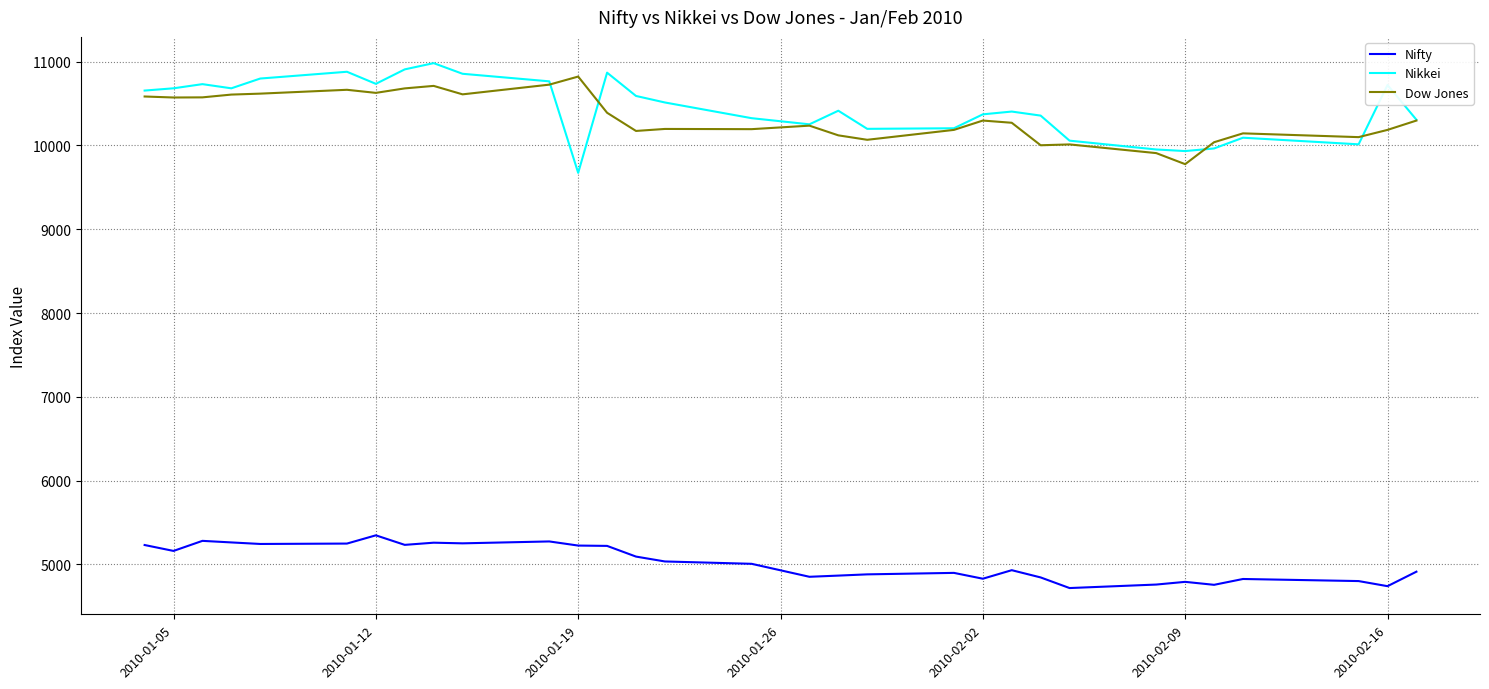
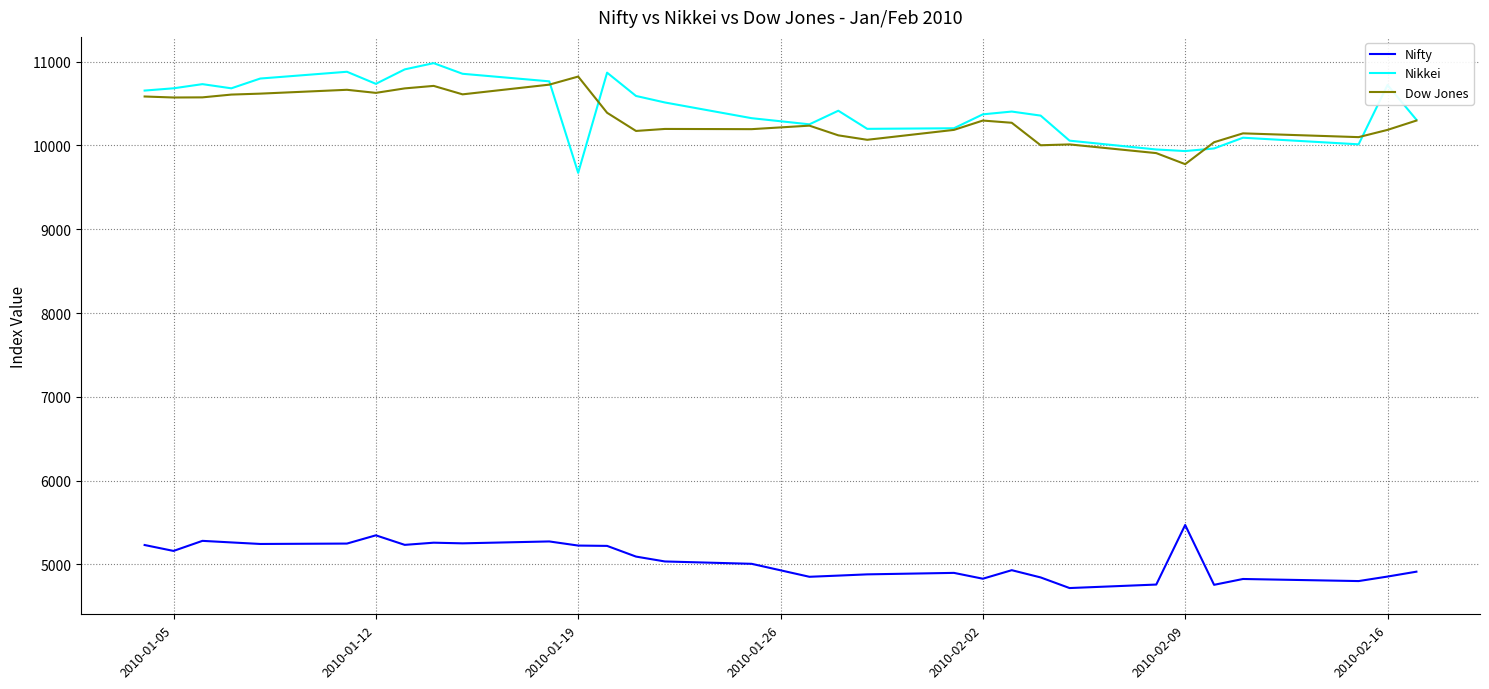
Nifty, 2010-02-09: 4800 -> 5500
Nifty, 2010-02-16: 4700 -> 4900
